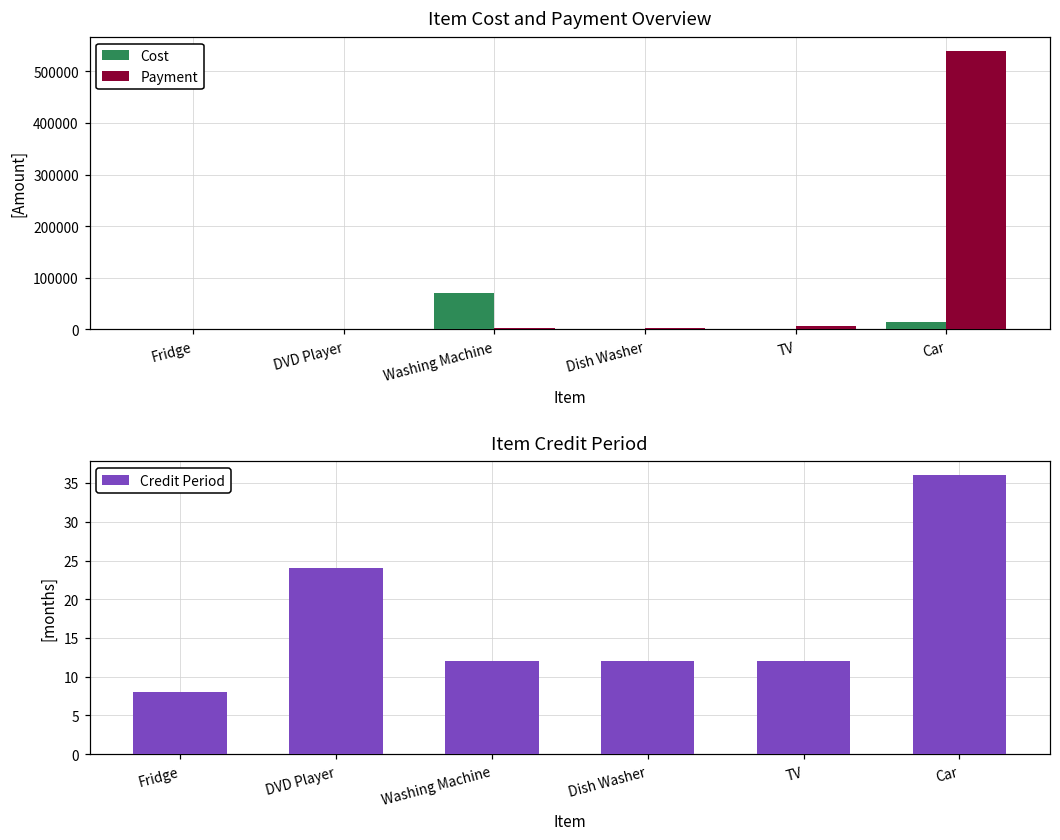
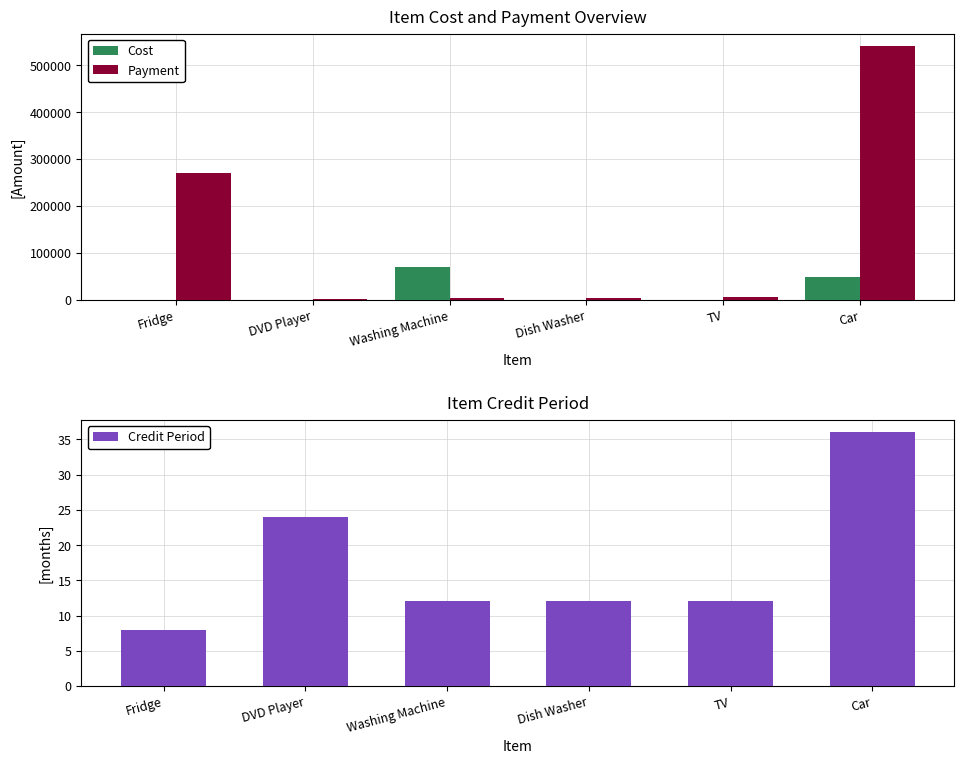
Item Cost and Payment Overview, Payment, Fridge: 0 -> 270000
Item Cost and Payment Overview, Cost, Car: 20000 -> 50000
